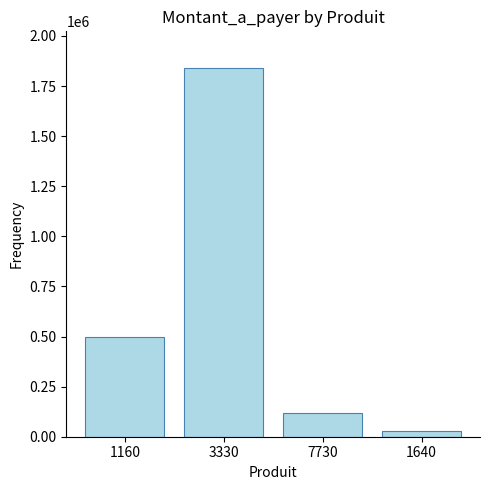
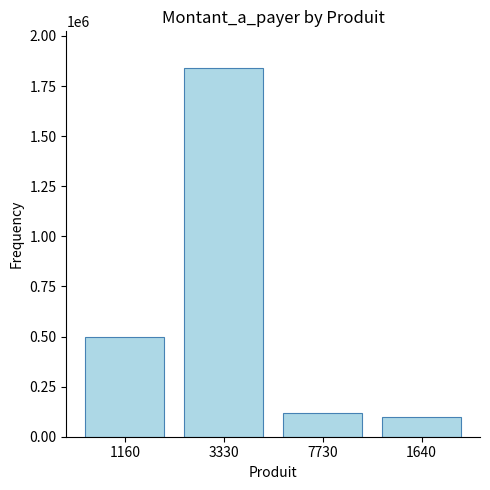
1640: 30000 -> 100000
